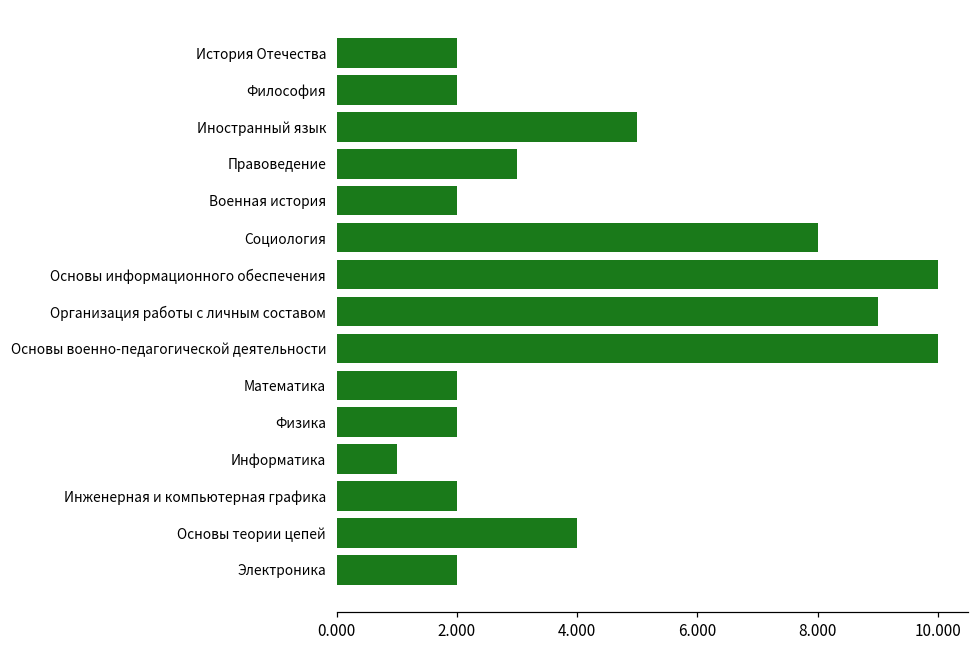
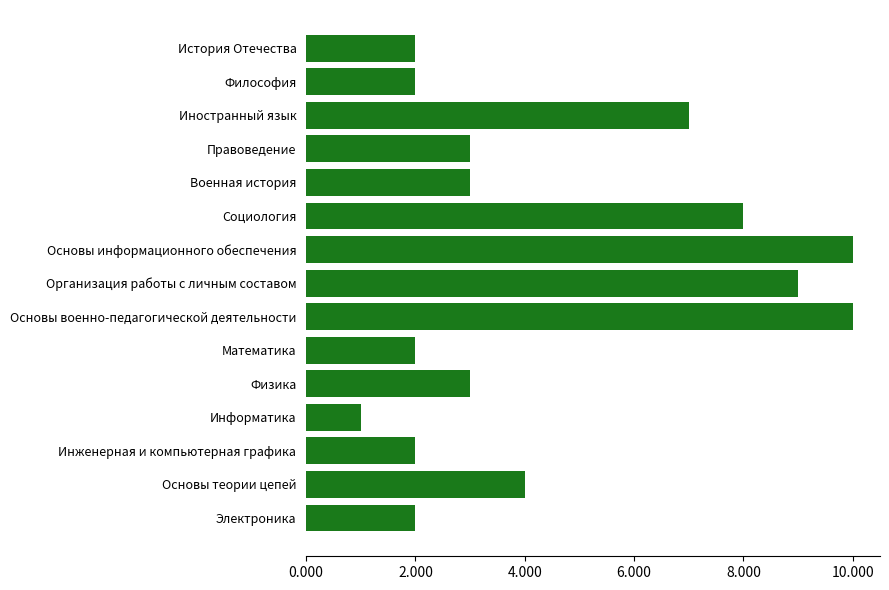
Иностранный язык: 5 -> 7
Военная история: 2 -> 3
Физика: 2 -> 3
